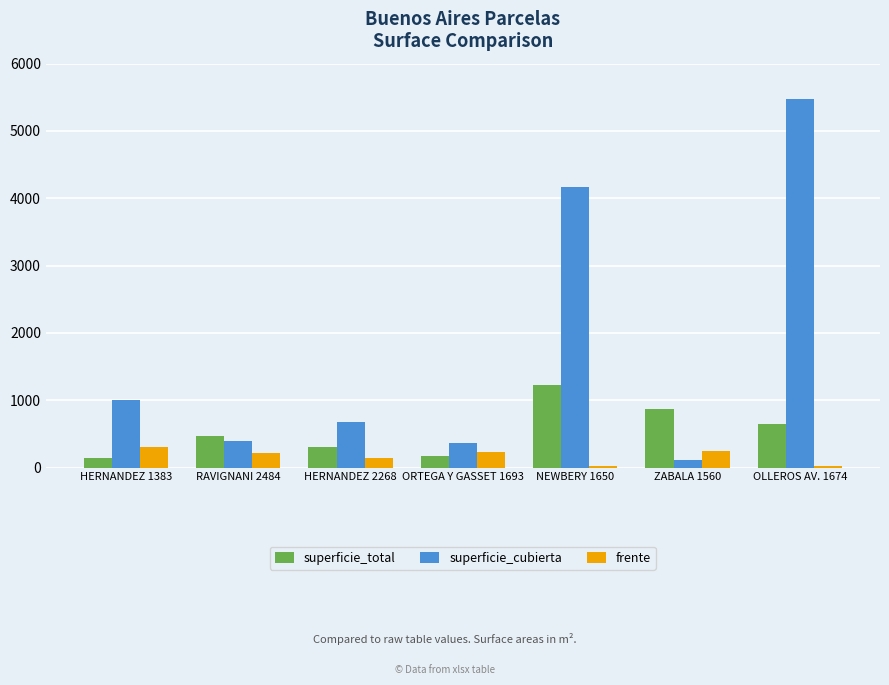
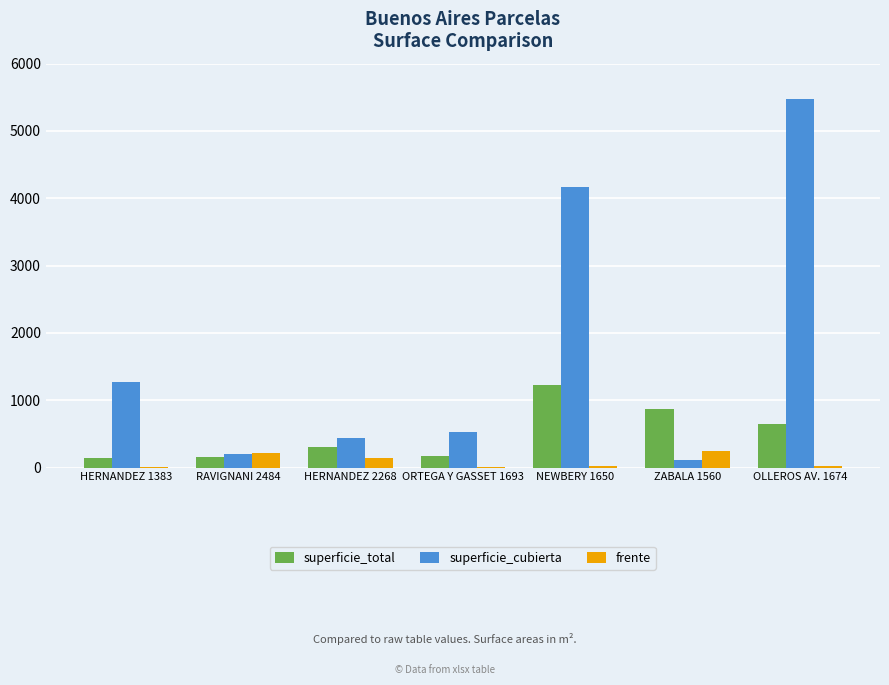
superficie_cubierta, HERNANDEZ 1383: 1000 -> 1300
frente, HERNANDEZ 1383: 300 -> 0
superficie_total, RAVIGNANI 2484: 500 -> 200
superficie_cubierta, RAVIGNANI 2484: 400 -> 200
superficie_cubierta, HERNANDEZ 2268: 700 -> 400
superficie_cubierta, ORTEGA Y GASSET 1693: 400 -> 500
frente, ORTEGA Y GASSET 1693: 200 -> 0
